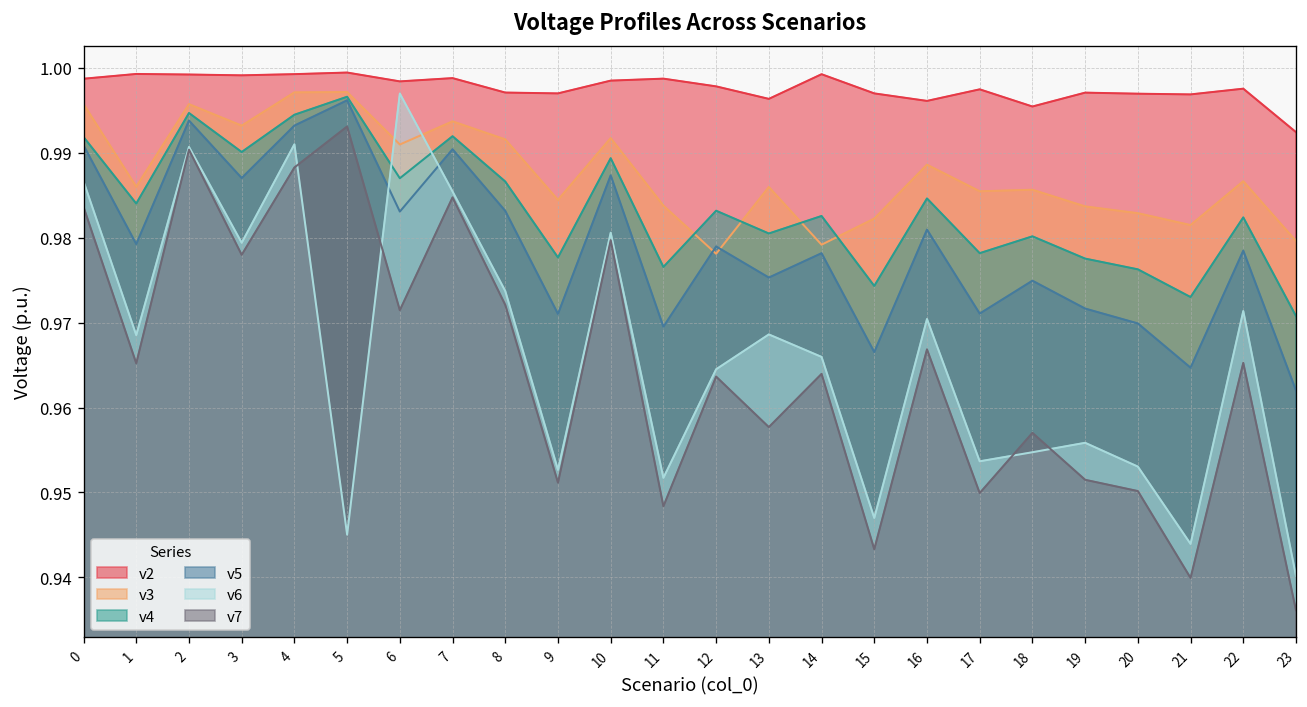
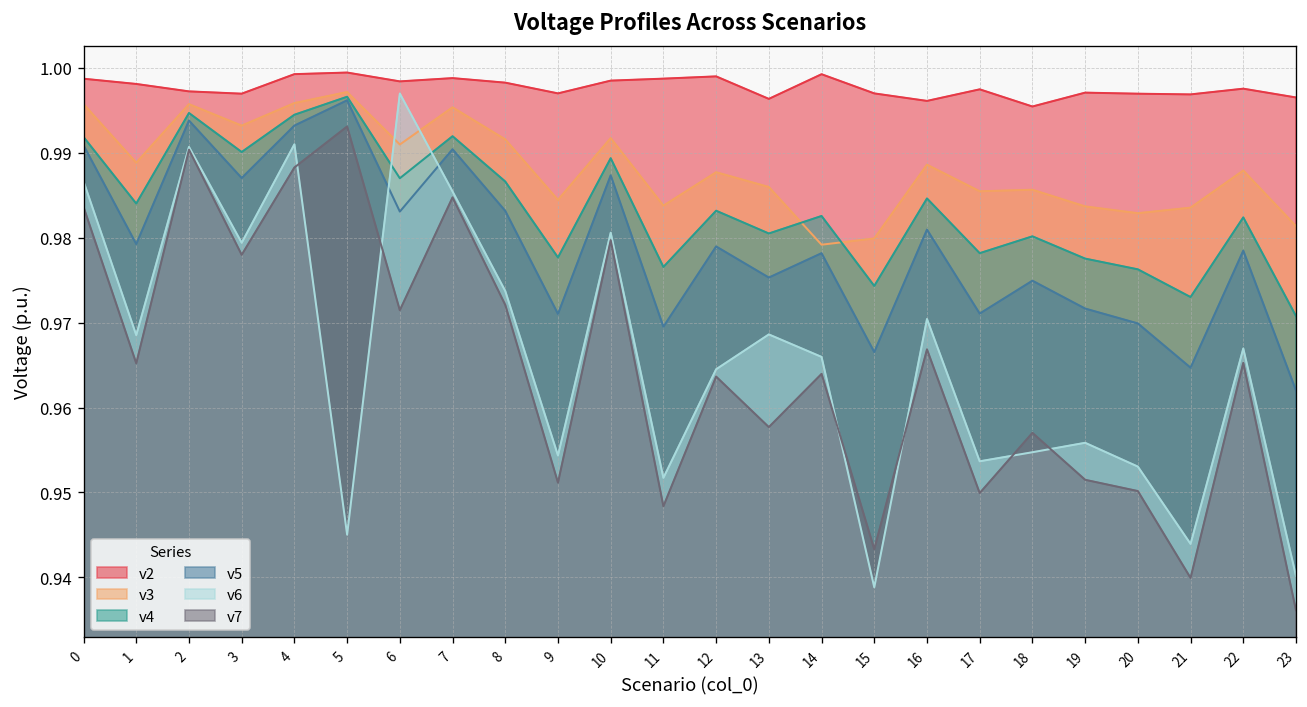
v2, 1: 0.999 -> 0.998
v3, 1: 0.986 -> 0.989
v2, 2: 0.999 -> 0.997
v2, 3: 0.999 -> 0.997
v3, 4: 0.997 -> 0.996
v3, 7: 0.994 -> 0.995
v2, 8: 0.997 -> 0.998
v6, 9: 0.953 -> 0.954
v2, 12: 0.998 -> 0.999
v3, 12: 0.978 -> 0.988
v3, 15: 0.982 -> 0.980
v6, 15: 0.947 -> 0.939
v3, 21: 0.981 -> 0.984
v3, 22: 0.987 -> 0.988
v6, 22: 0.971 -> 0.967
v2, 23: 0.992 -> 0.997
v3, 23: 0.980 -> 0.981
